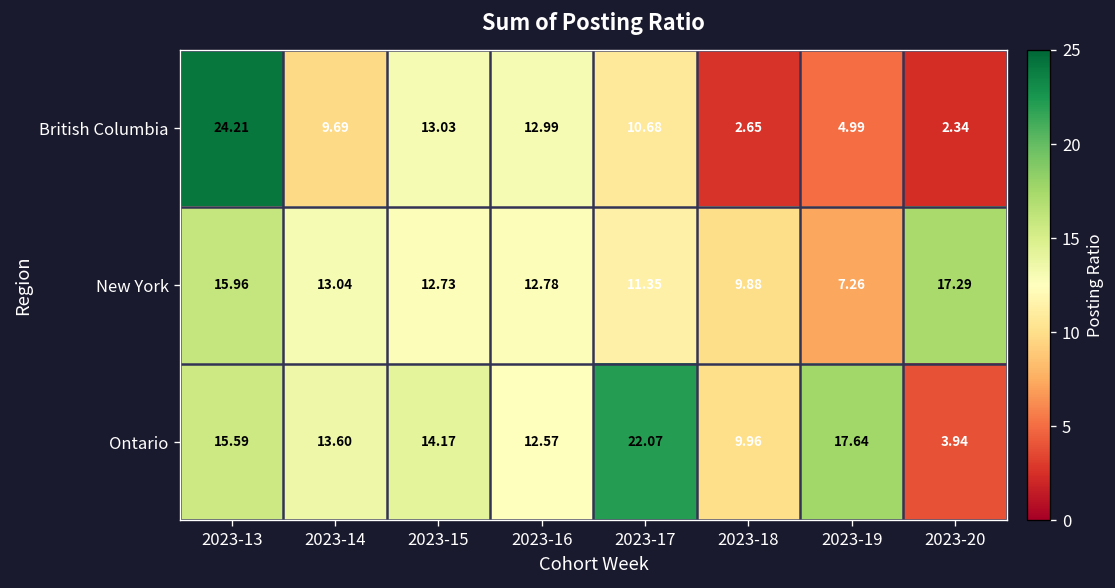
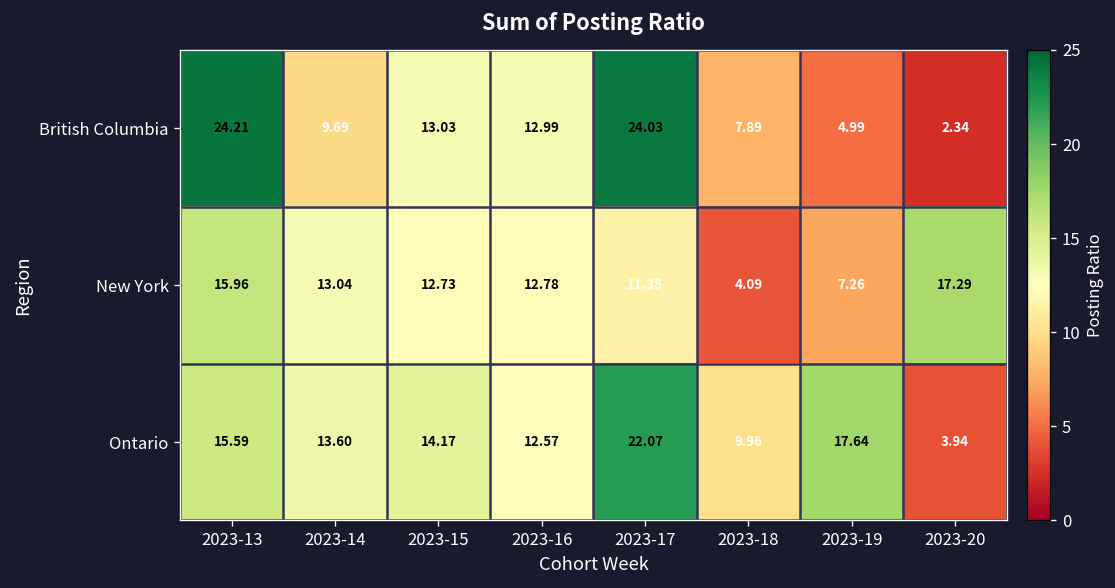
British Columbia, 2023-17: 10.68 -> 24.03
British Columbia, 2023-18: 2.65 -> 7.89
New York, 2023-18: 9.88 -> 4.09
